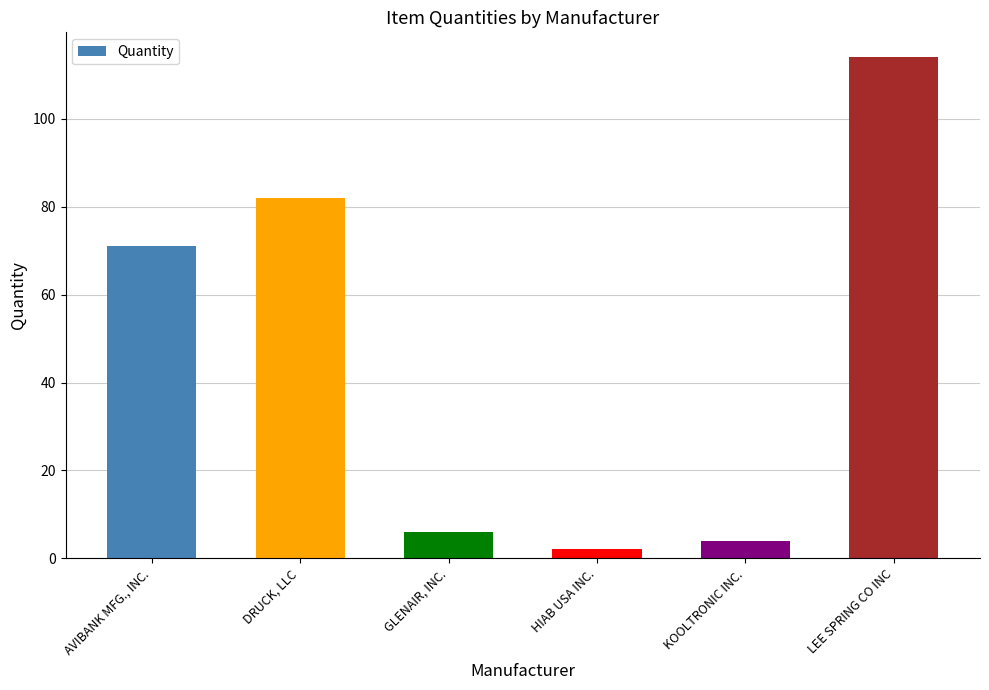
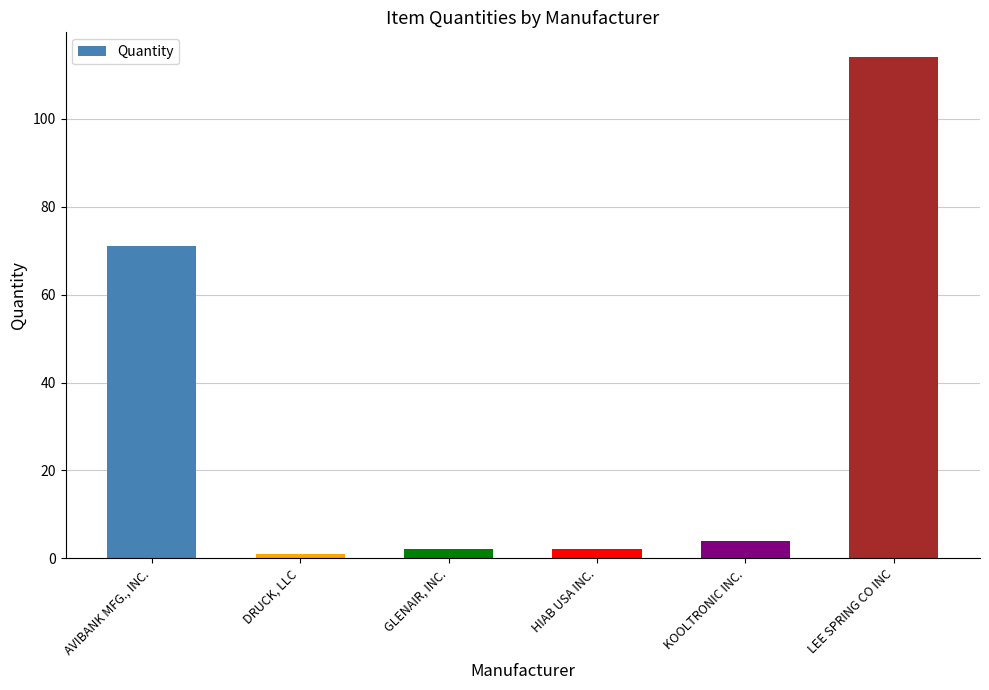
DRUCK, LLC: 82 -> 1
GLENAIR, INC.: 6 -> 2
